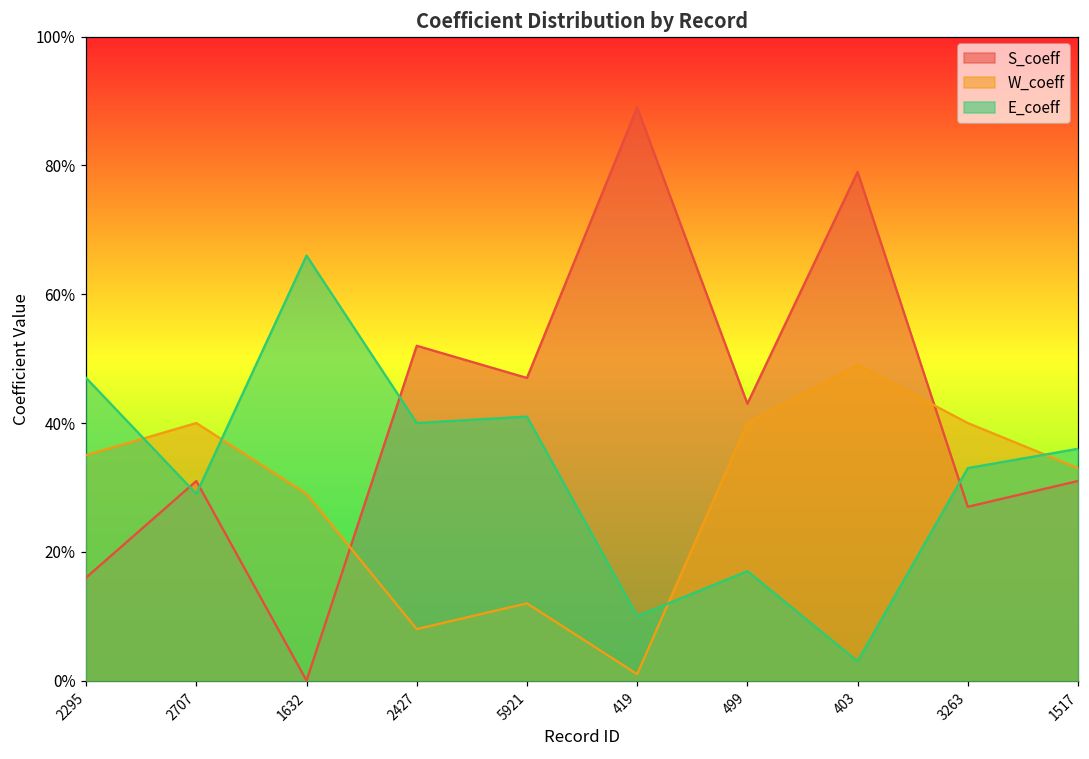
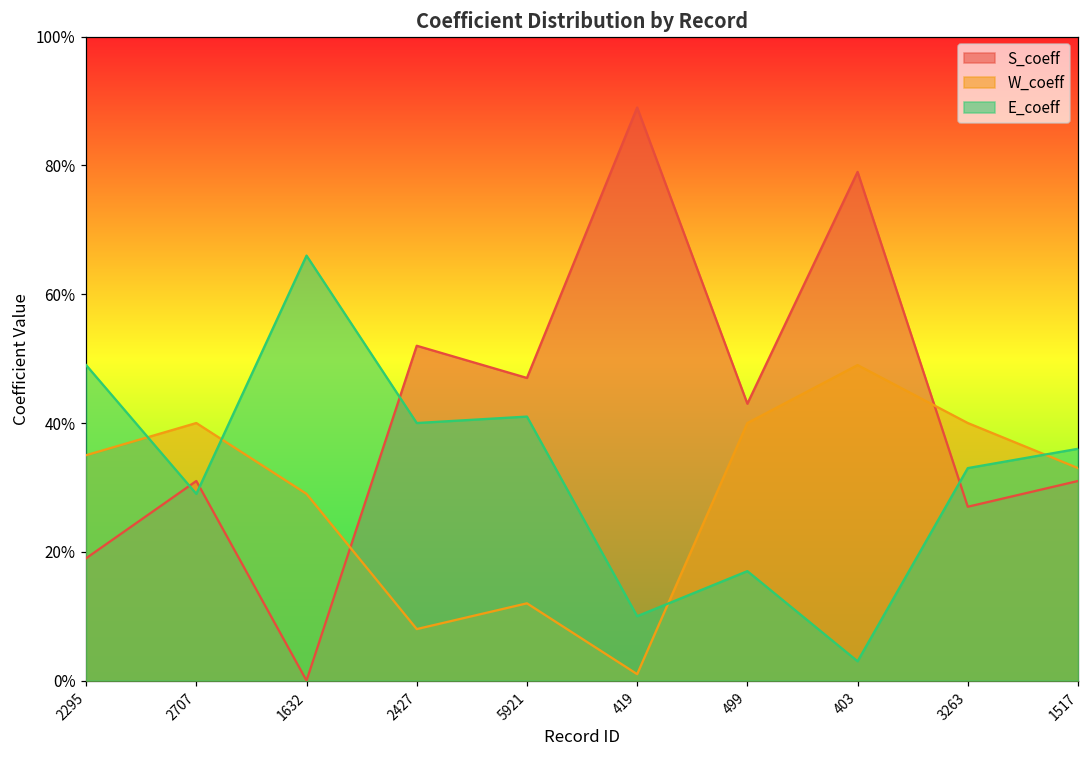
S_coeff, 2295: 16% -> 19%
E_coeff, 2295: 47% -> 49%
